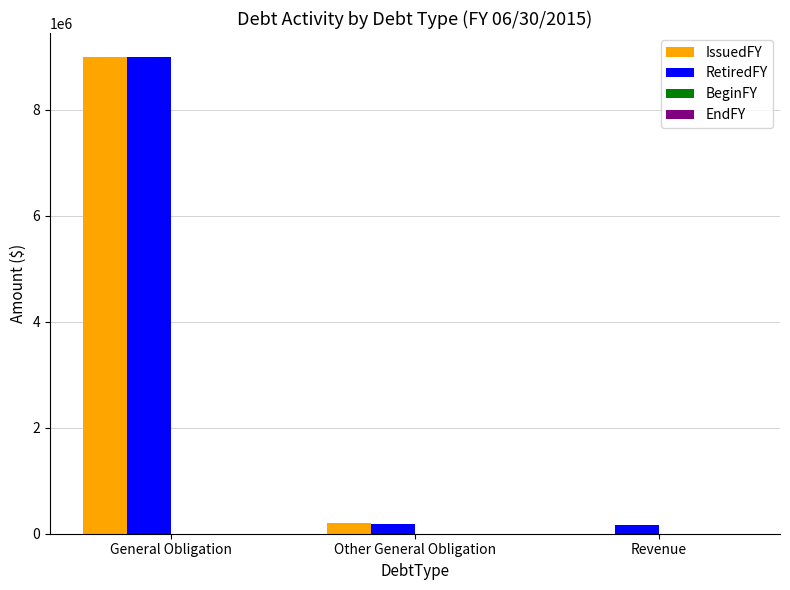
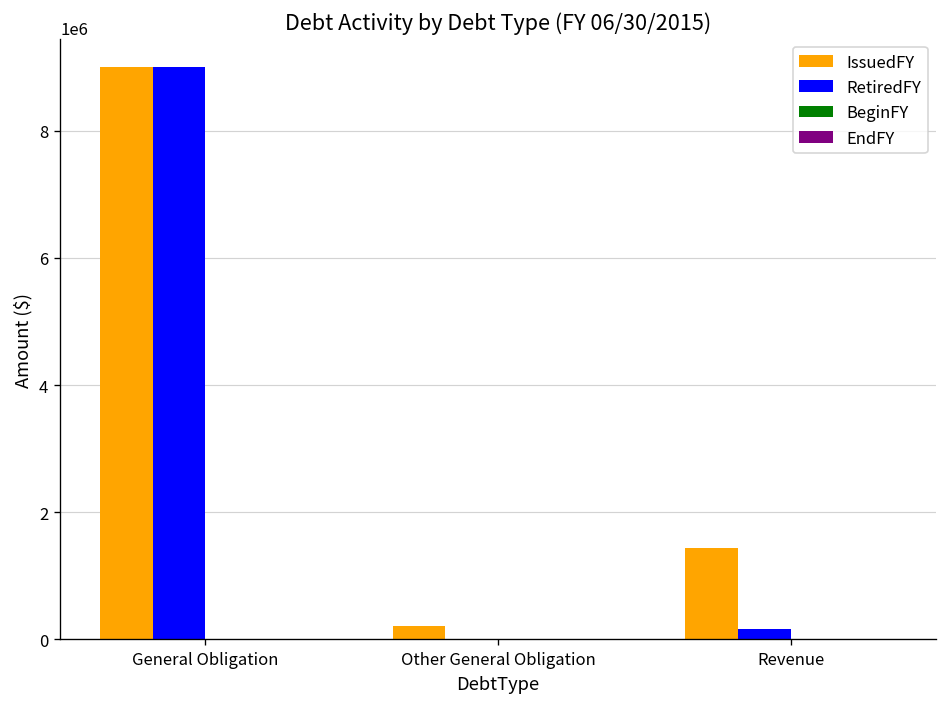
RetiredFY, Other General Obligation: 200000 -> 0
IssuedFY, Revenue: 0 -> 1400000
